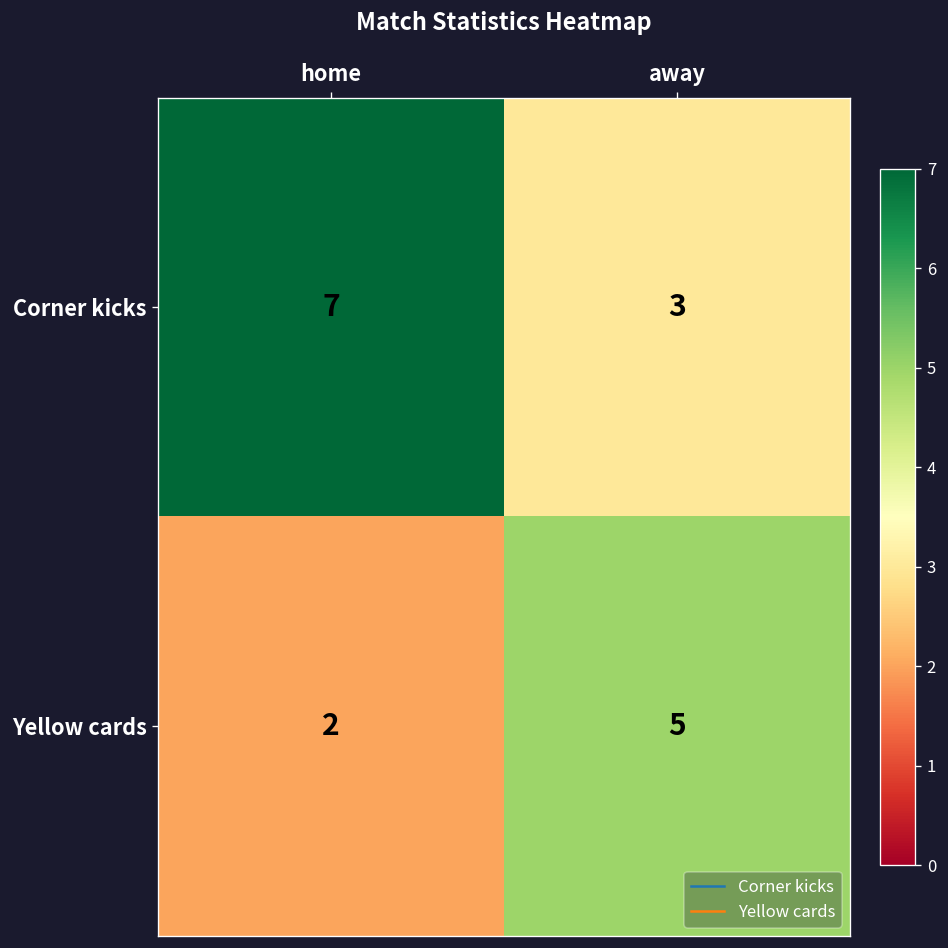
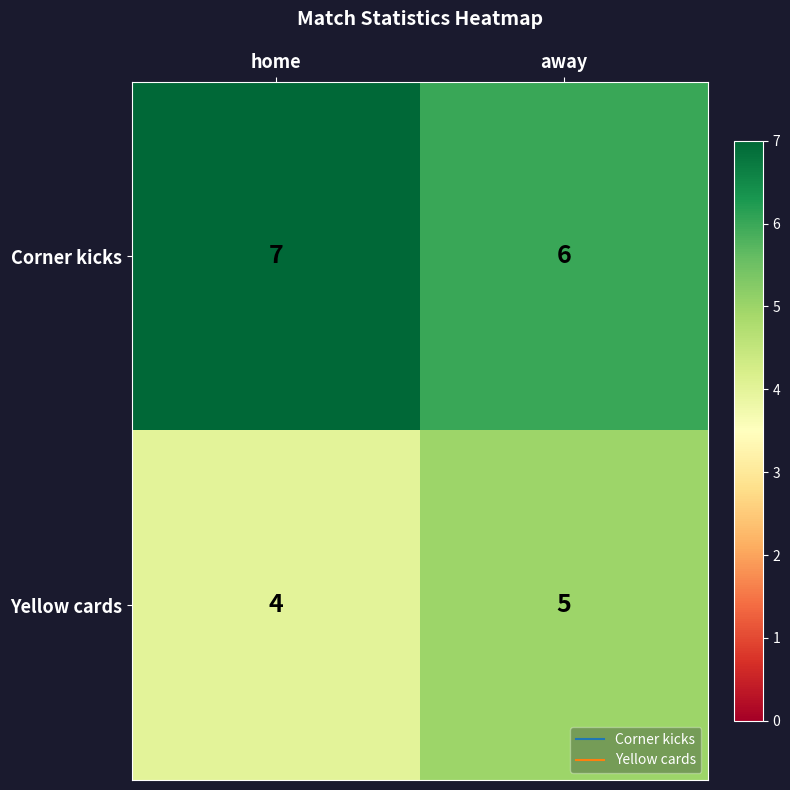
Corner kicks, away: 3 -> 6
Yellow cards, home: 2 -> 4
